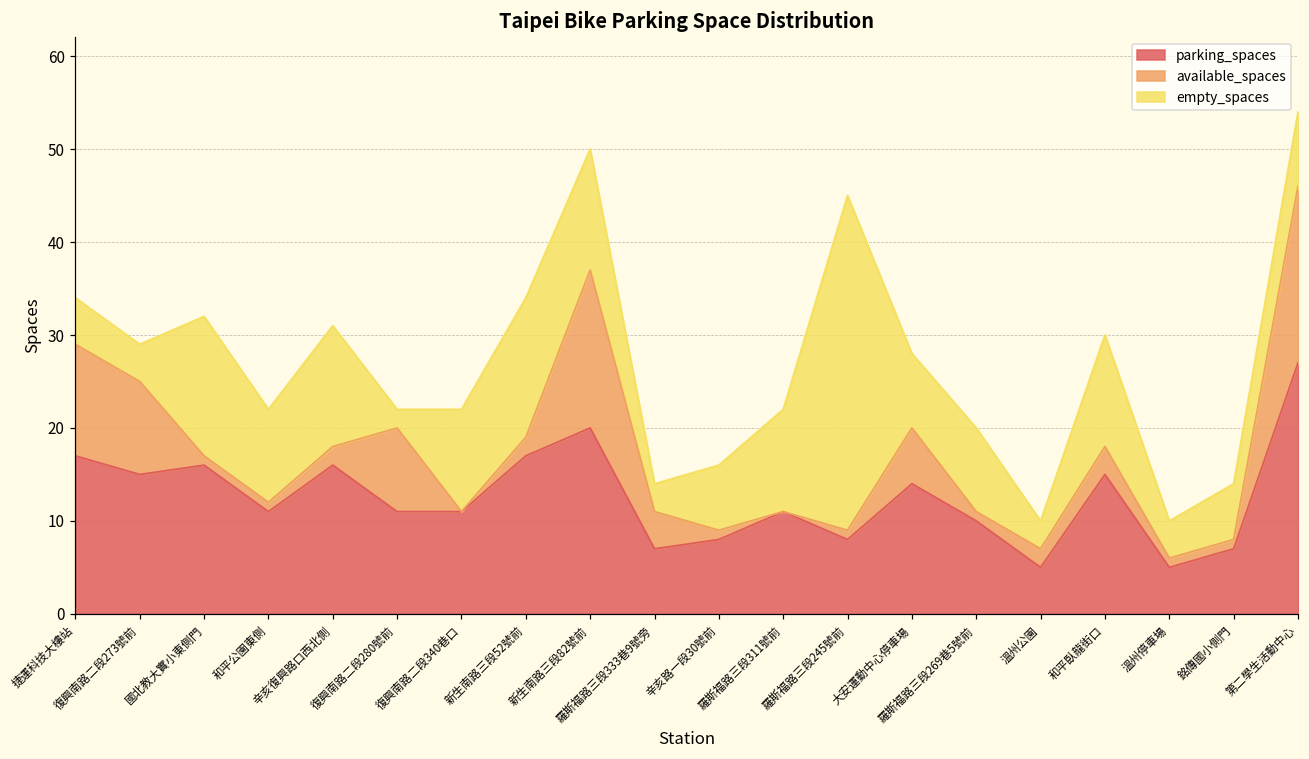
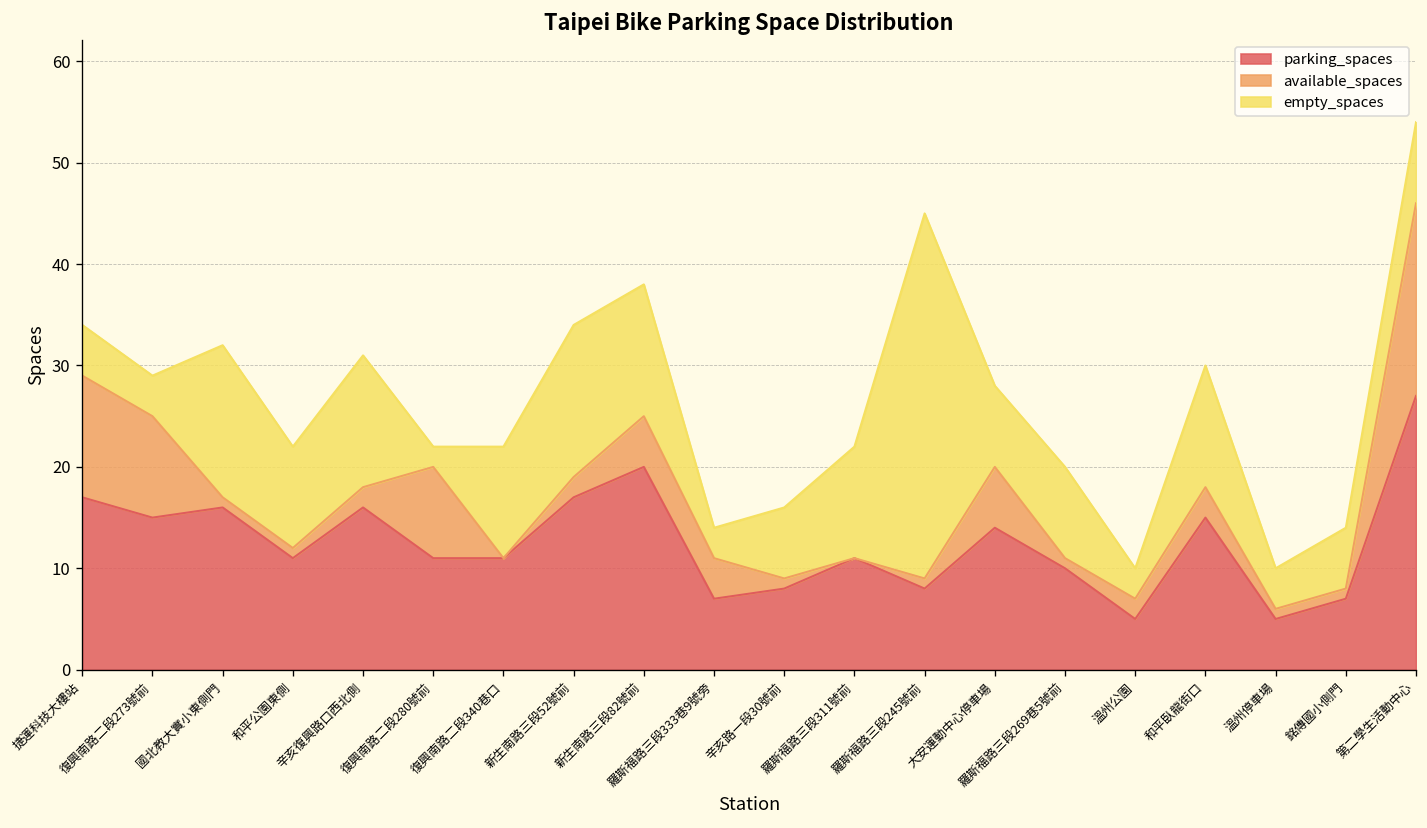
available_spaces, 新生南路三段82號前: 17 -> 5
